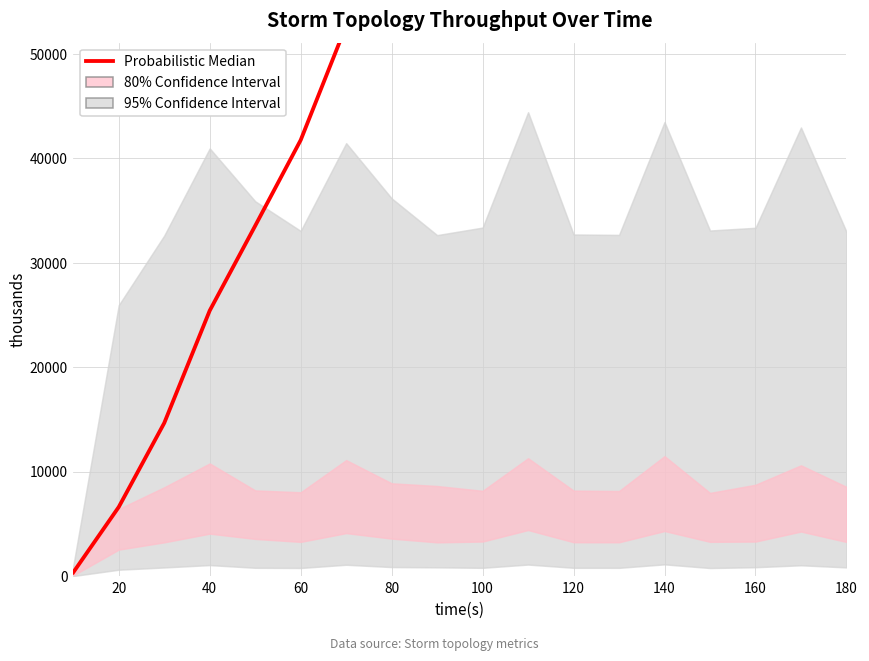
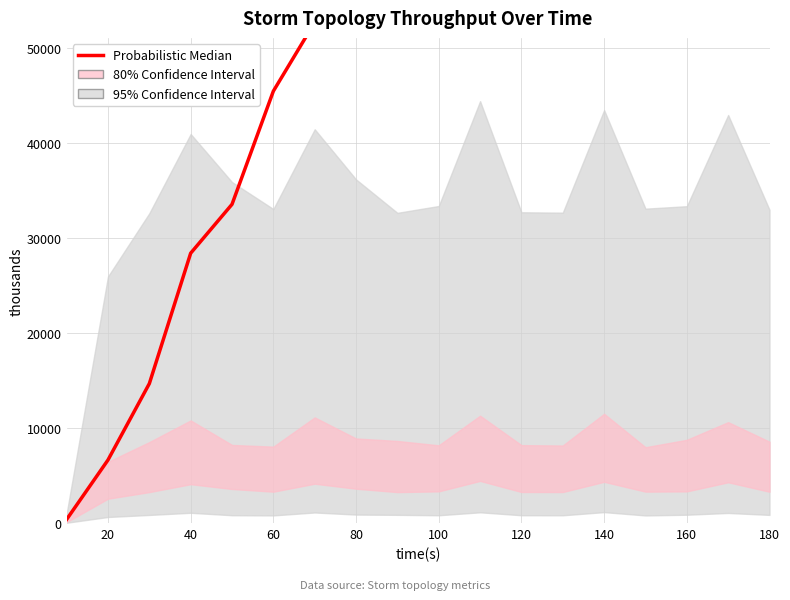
Probabilistic Median, 40: 25000 -> 28000
Probabilistic Median, 60: 42000 -> 45000
